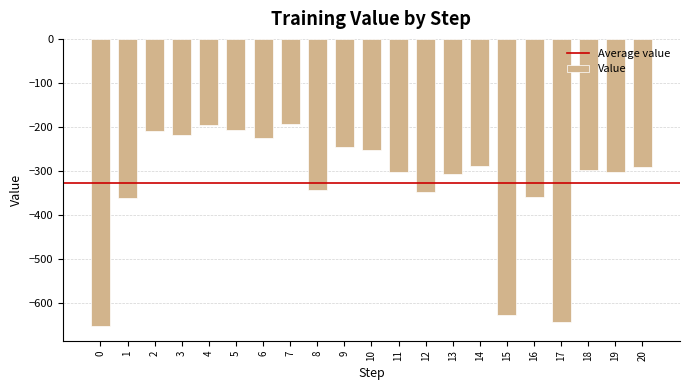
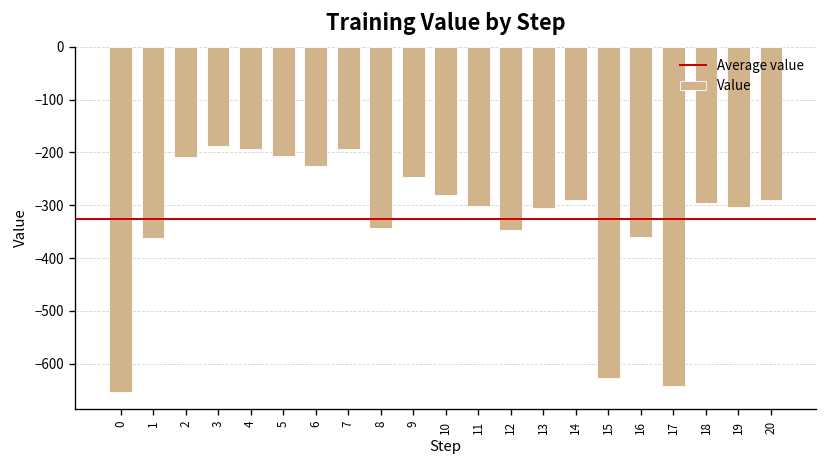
3: -220 -> -190
10: -250 -> -280
